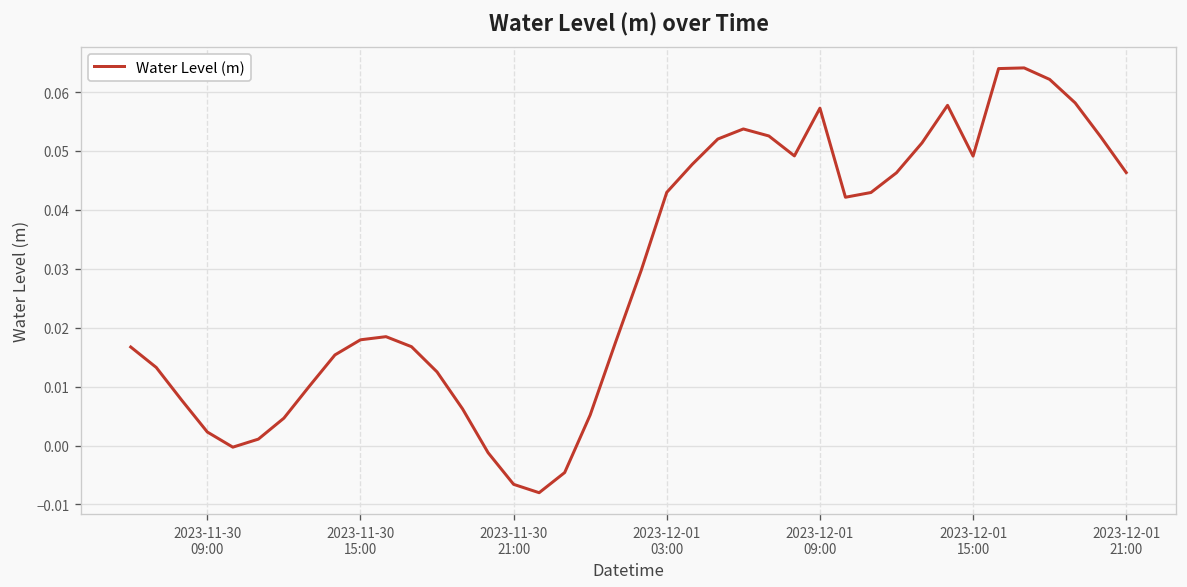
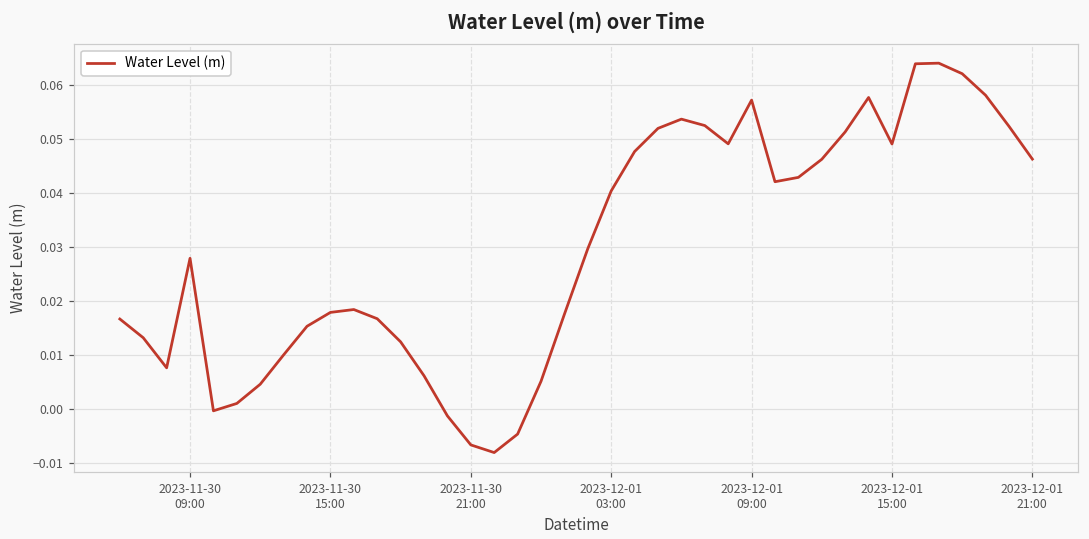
2023-11-30 09:00: 0.002 -> 0.028
2023-12-01 03:00: 0.043 -> 0.040
